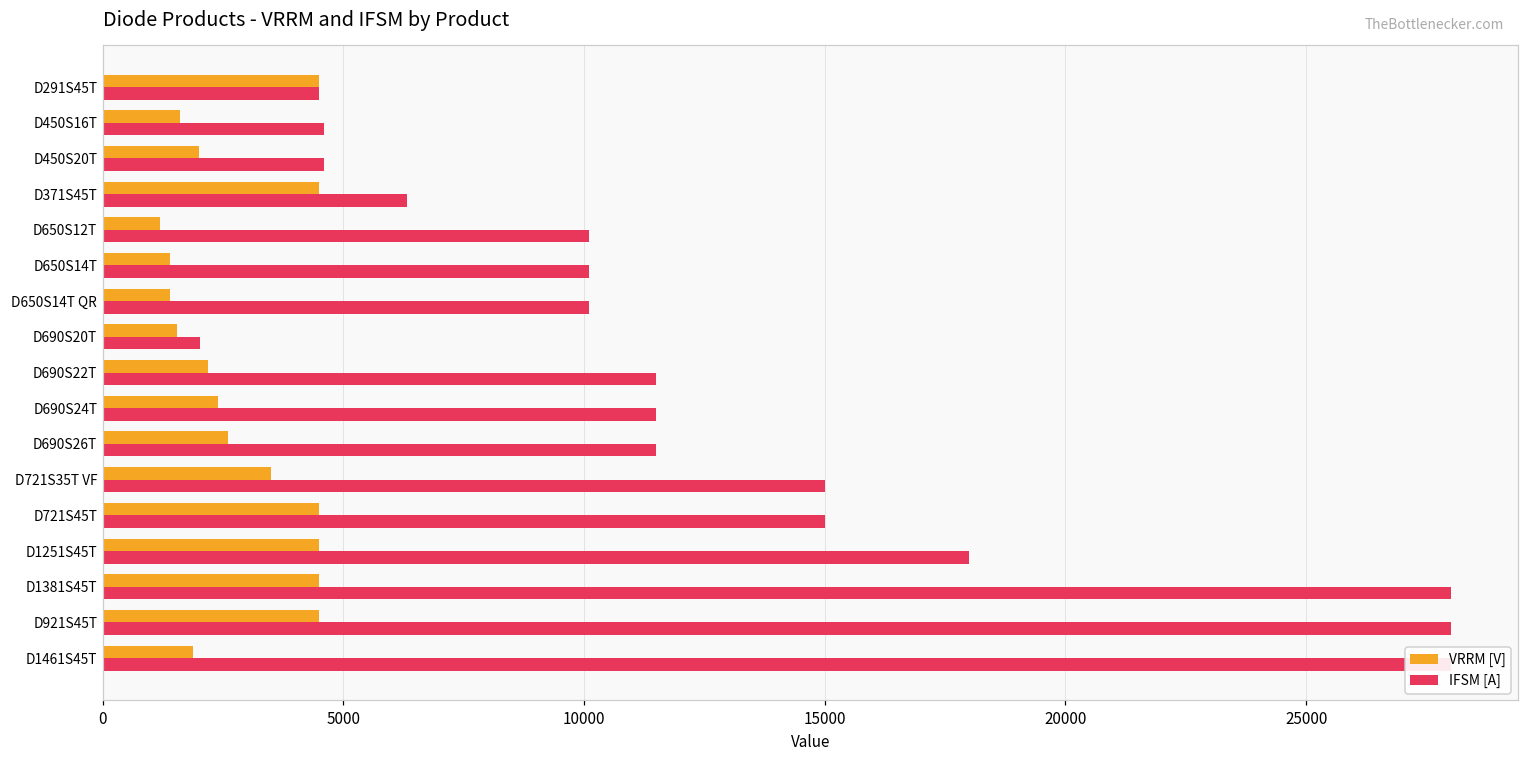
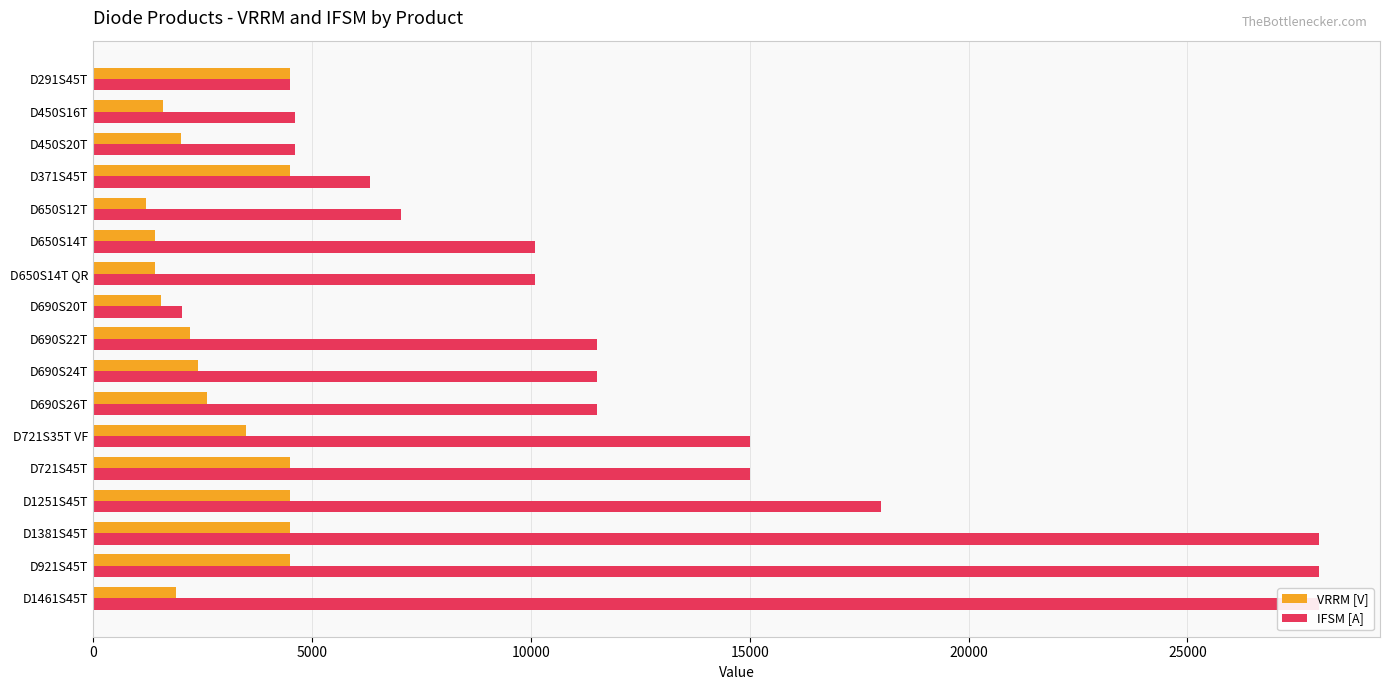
IFSM [A], D650S12T: 10100 -> 7000
